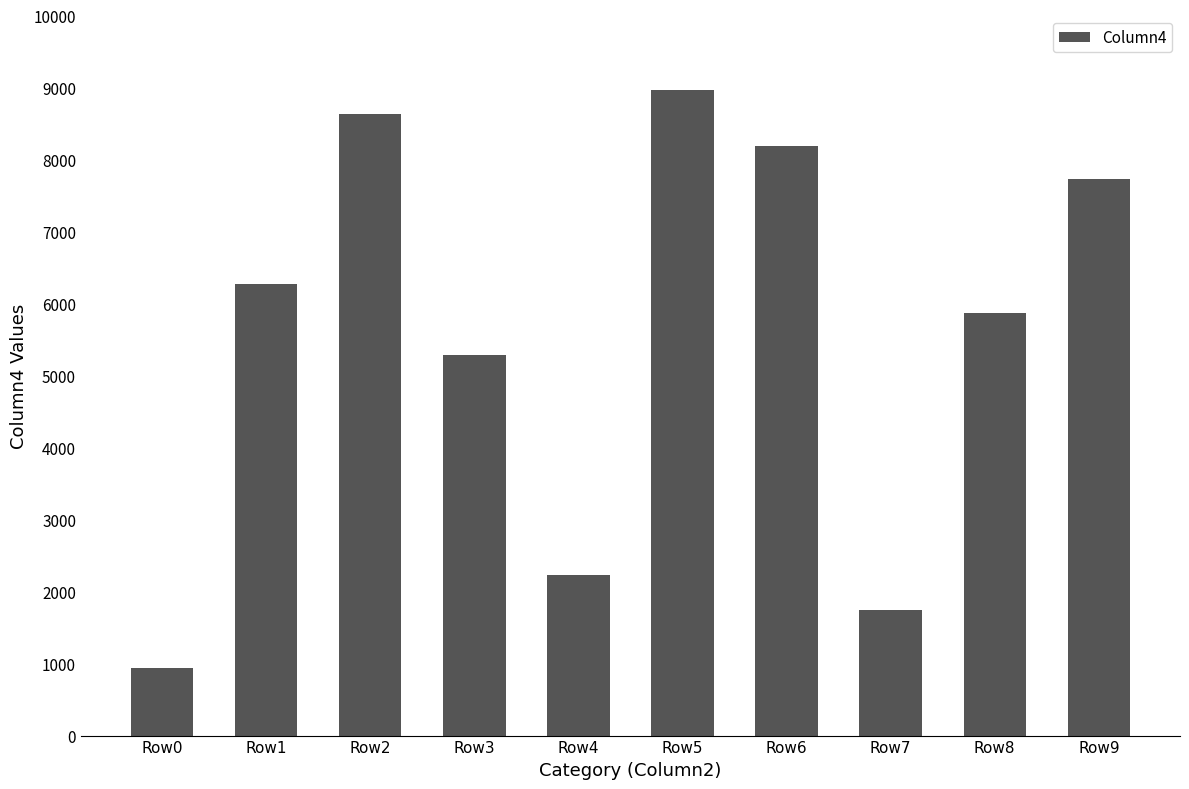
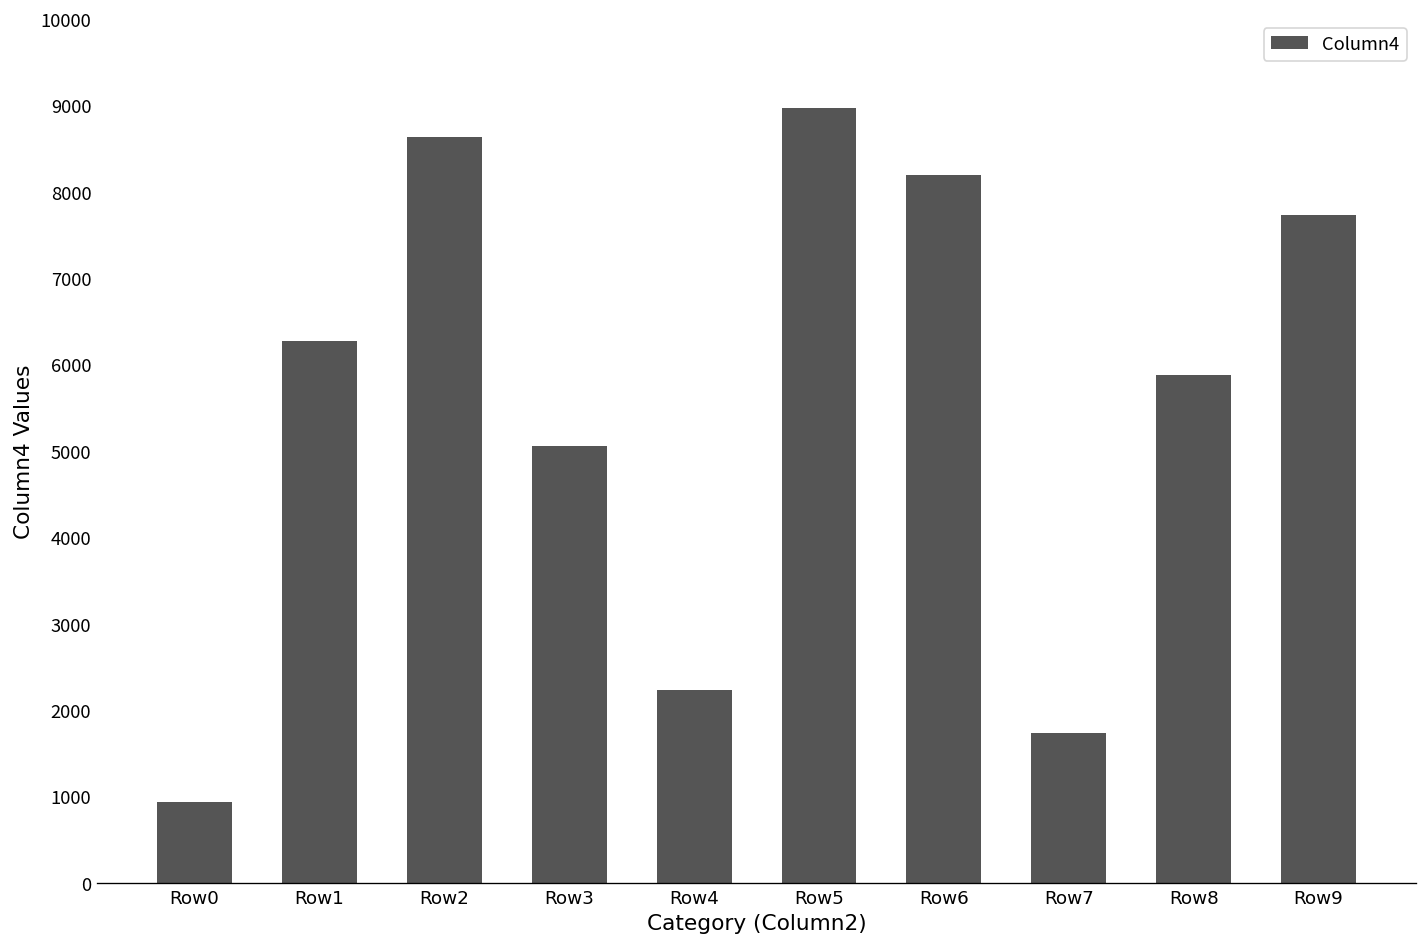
Row3: 5300 -> 5100
